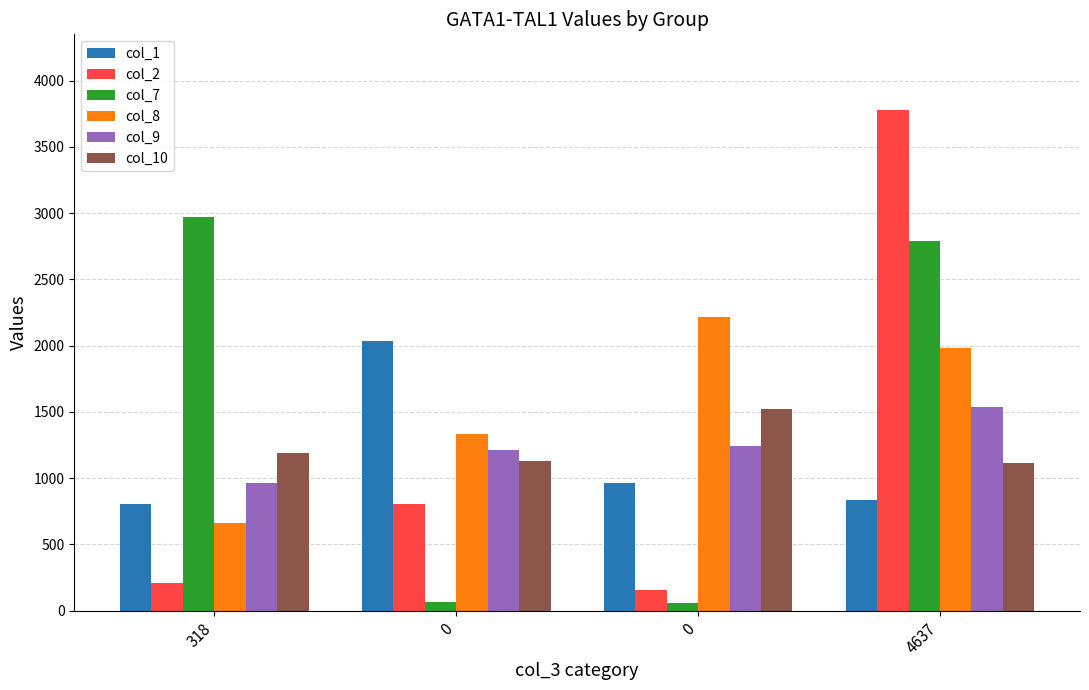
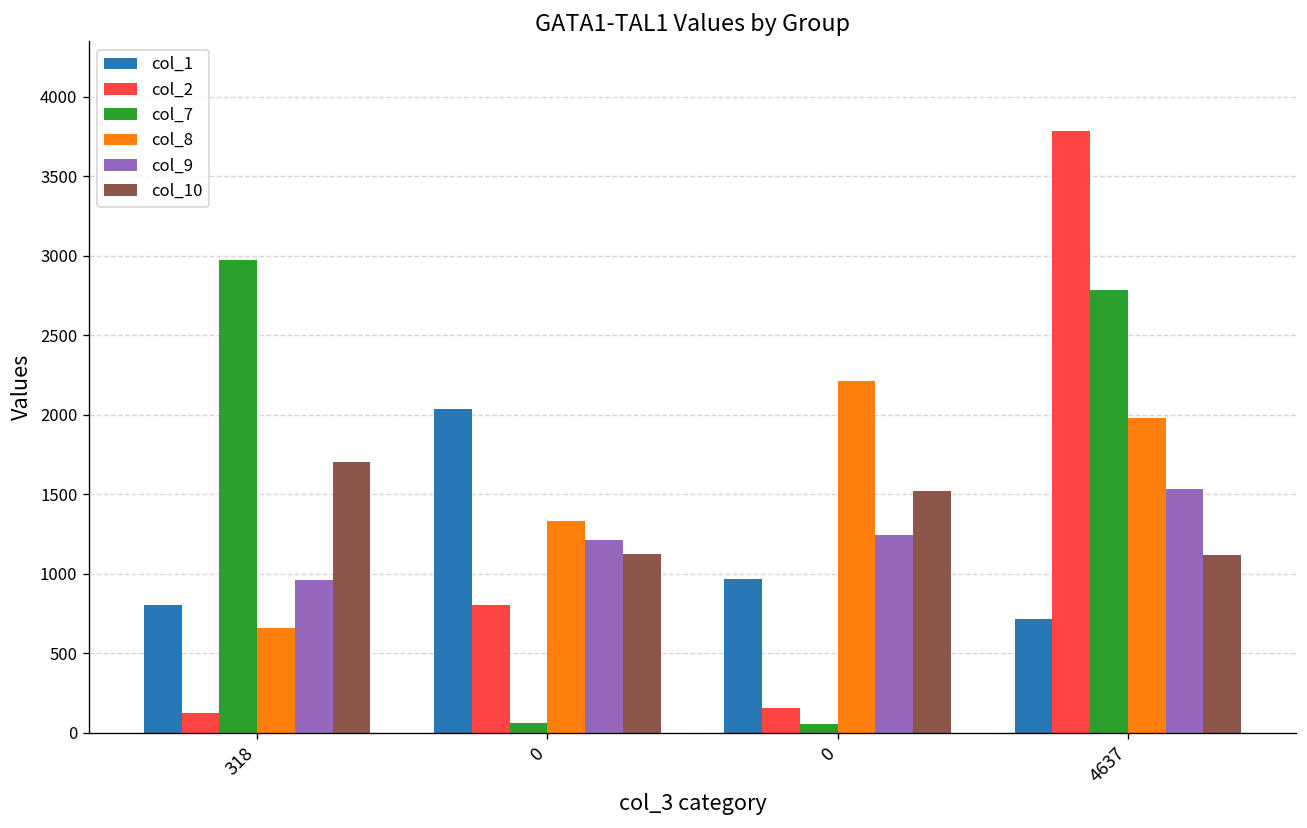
col_2, 318: 210 -> 120
col_10, 318: 1190 -> 1700
col_1, 4637: 840 -> 720
